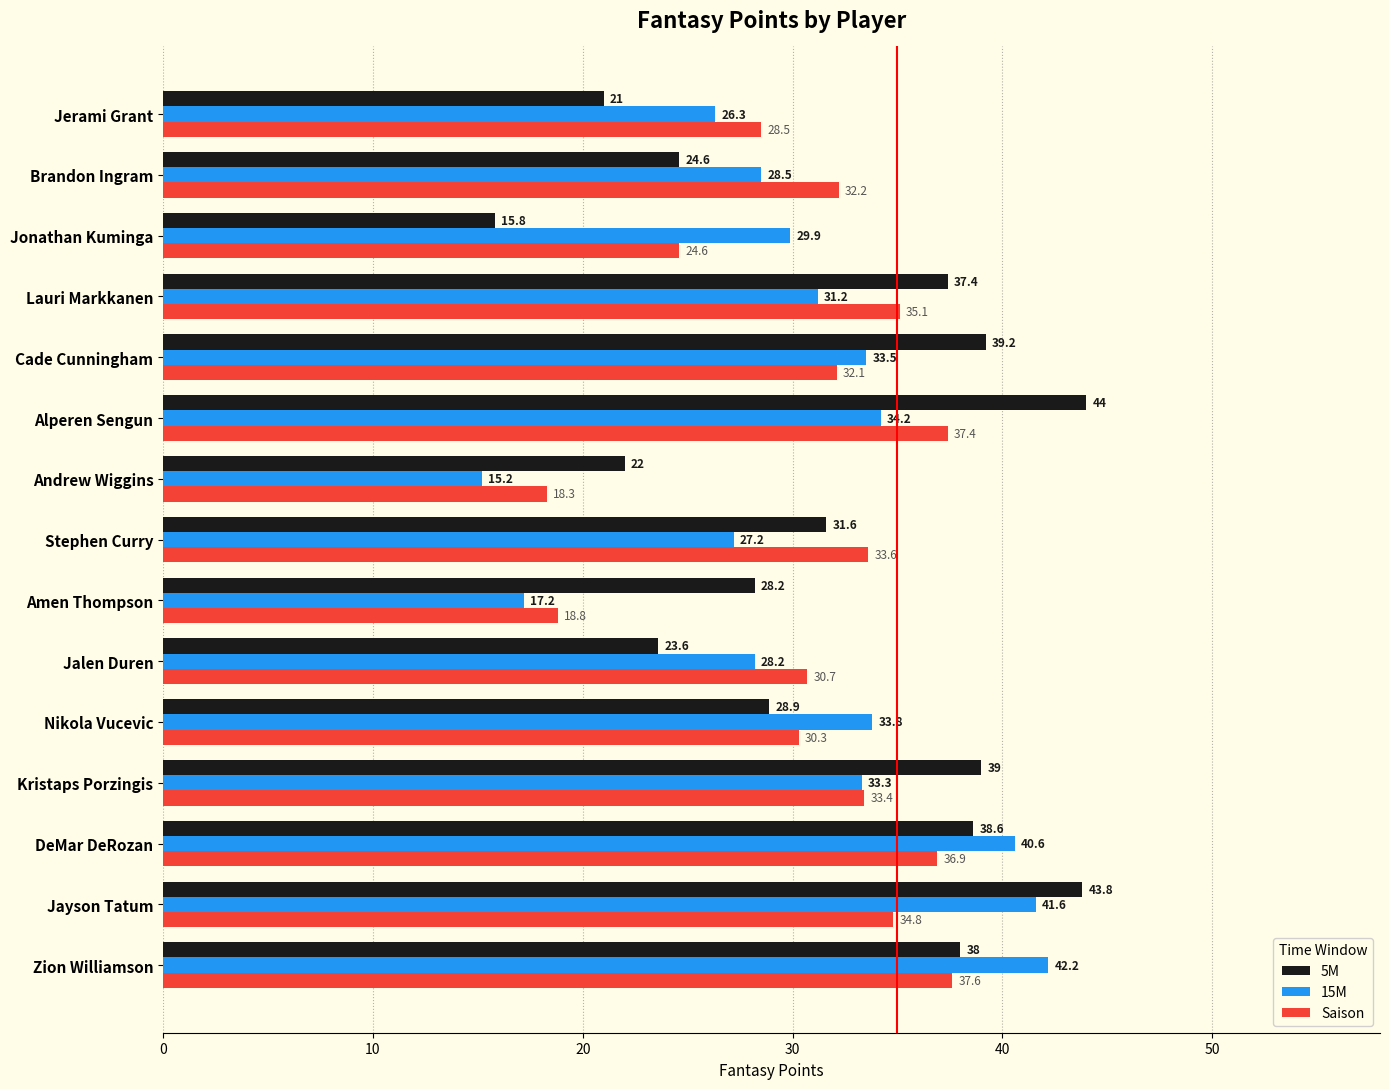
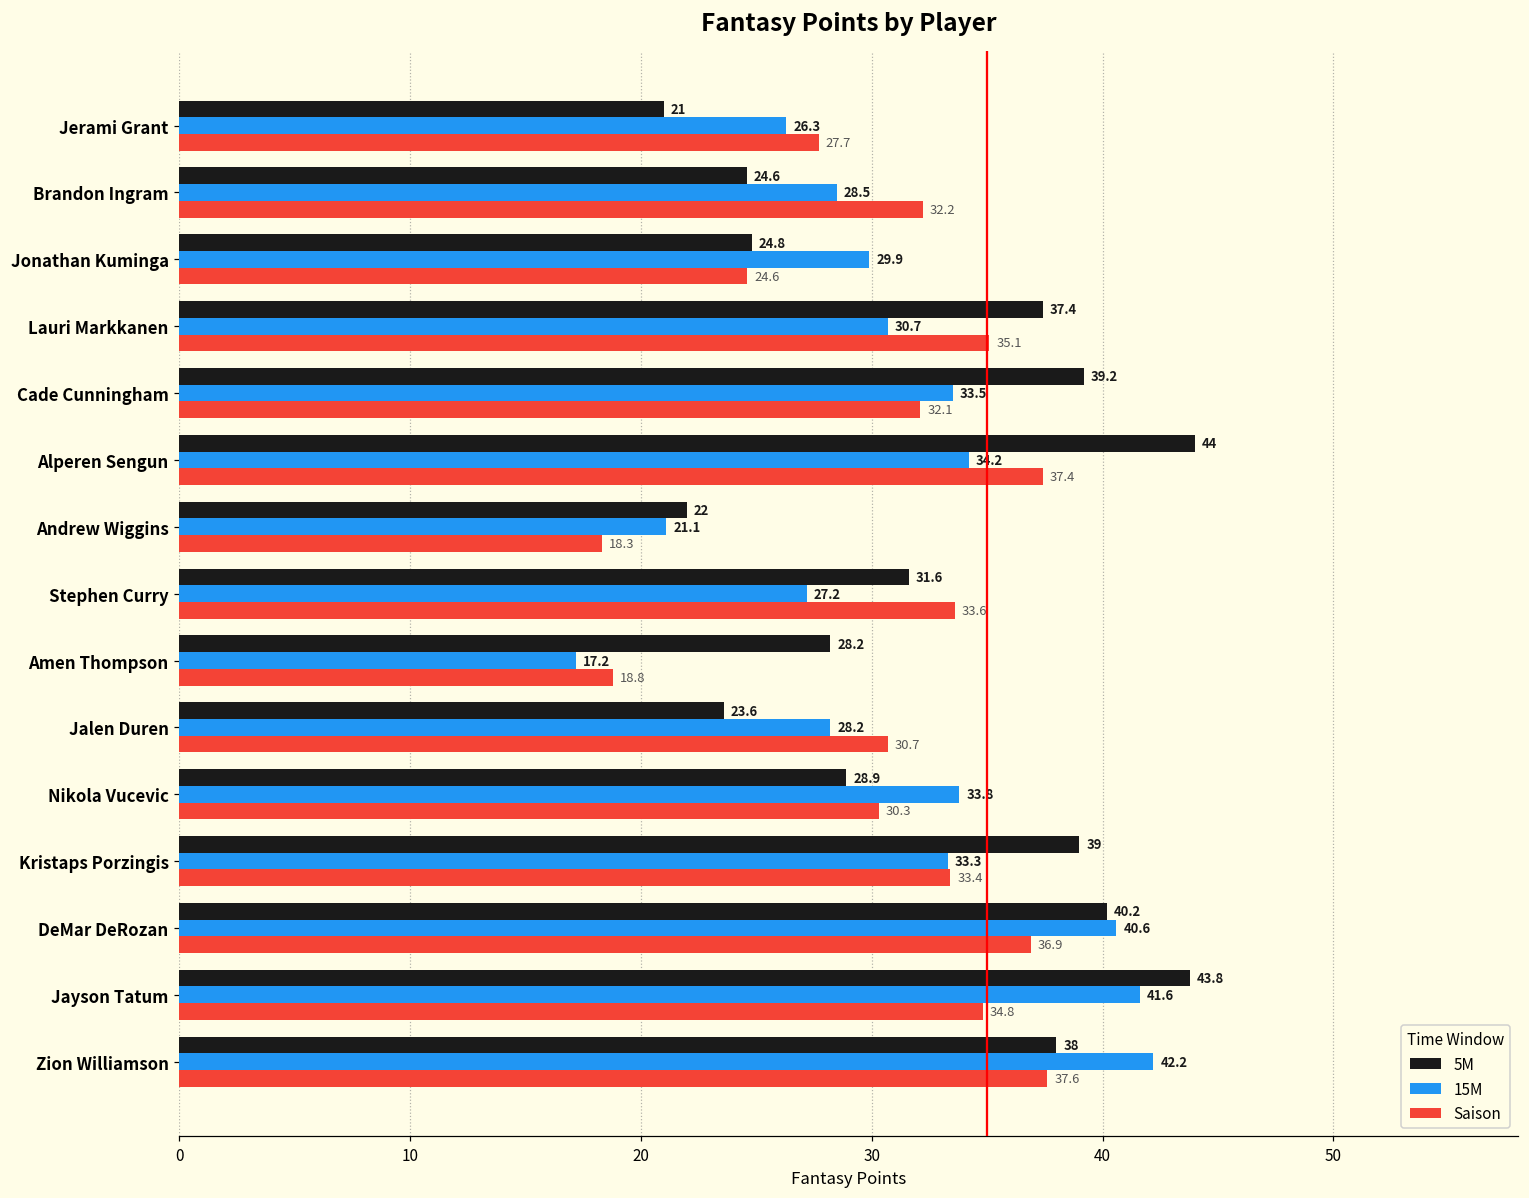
Saison, Jerami Grant: 28.5 -> 27.7
5M, Jonathan Kuminga: 15.8 -> 24.8
15M, Lauri Markkanen: 31.2 -> 30.7
15M, Andrew Wiggins: 15.2 -> 21.1
5M, DeMar DeRozan: 38.6 -> 40.2
